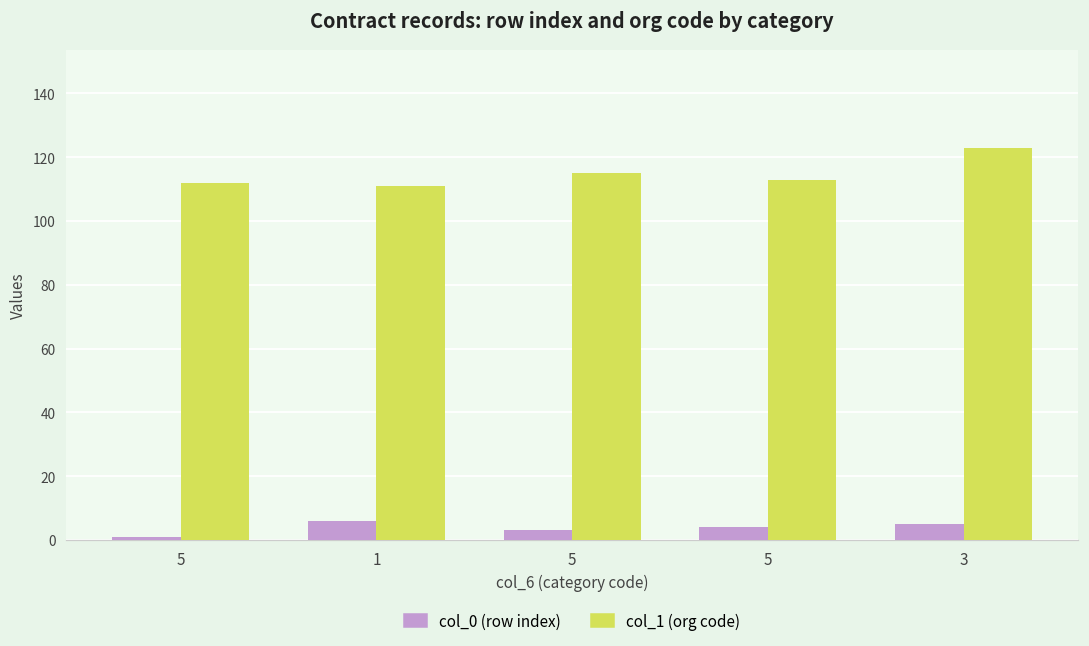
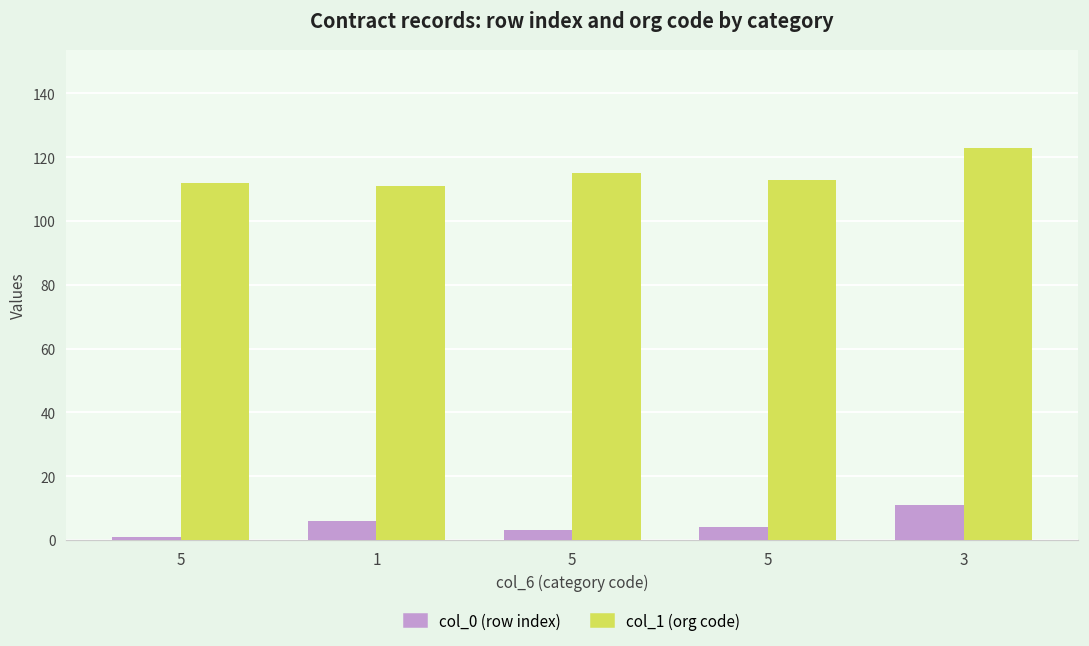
col_0 (row index), 3: 5 -> 11
